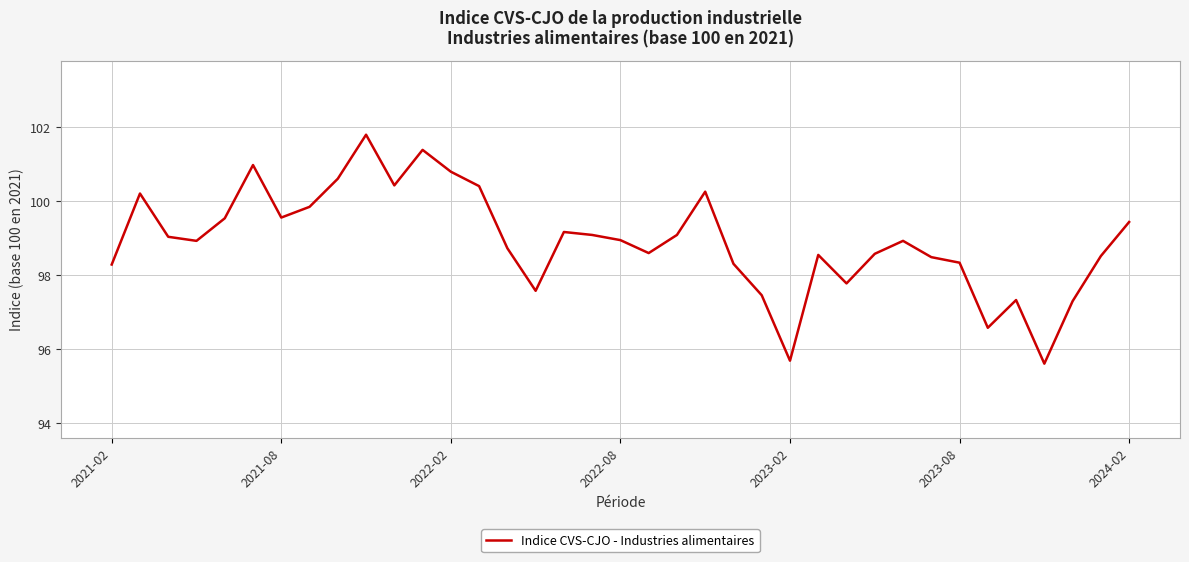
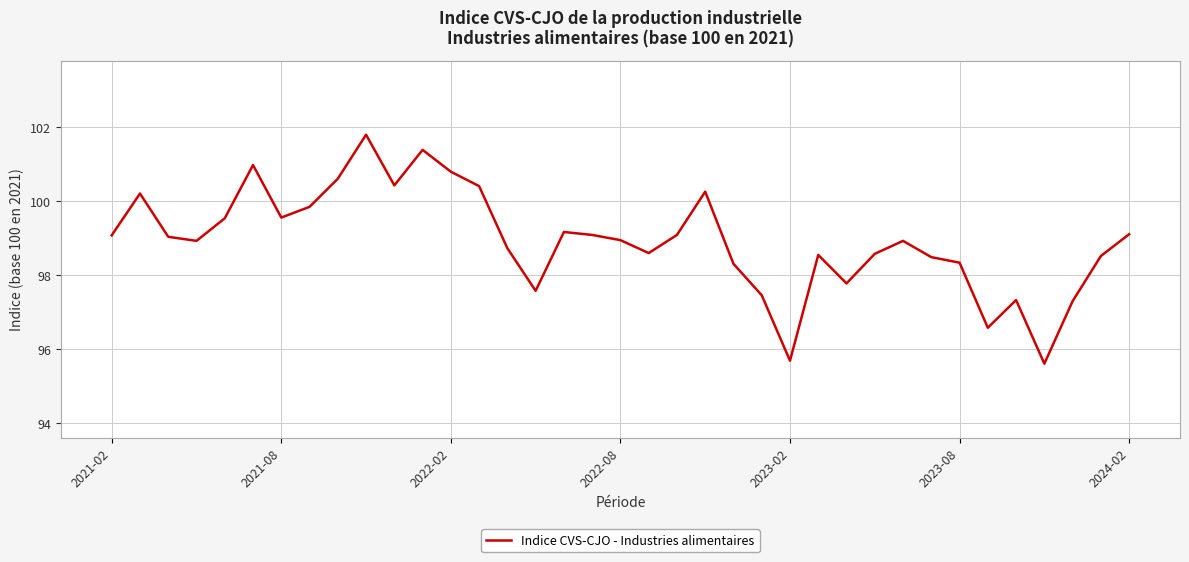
2021-02: 98.3 -> 99.1
2024-02: 99.4 -> 99.1
